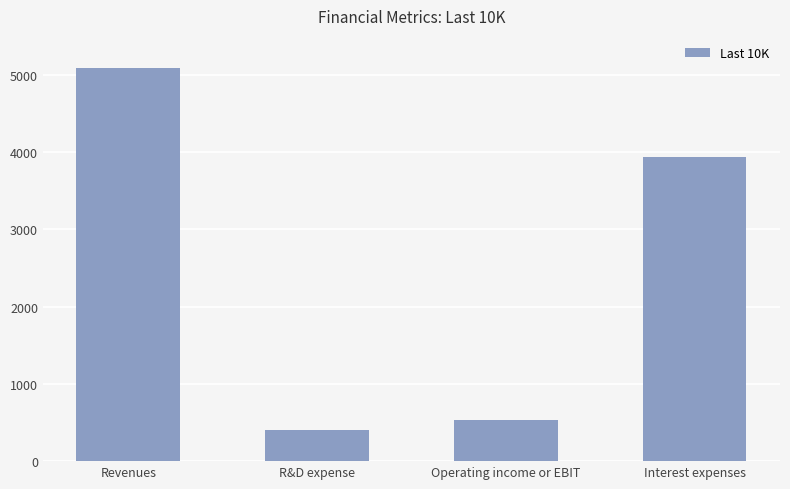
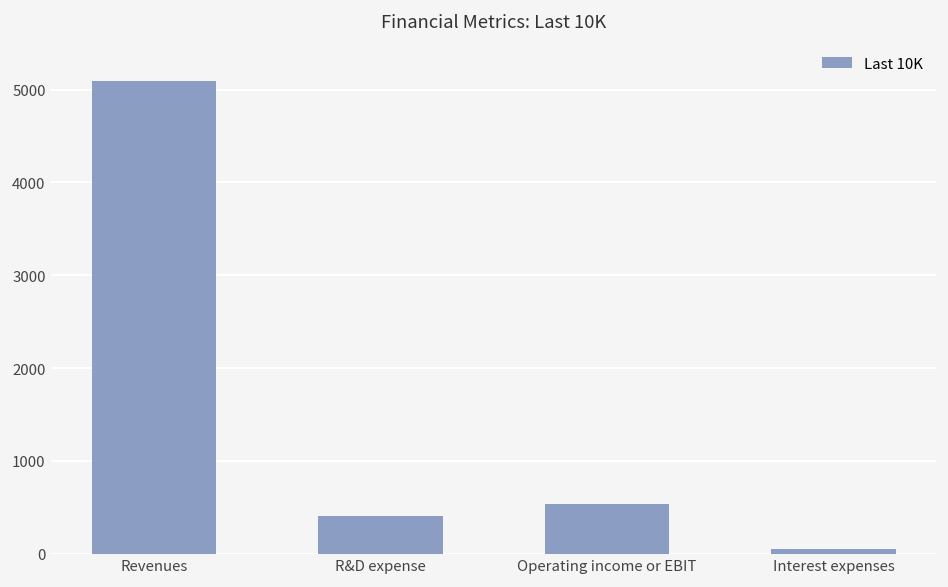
Interest expenses: 3900 -> 100
